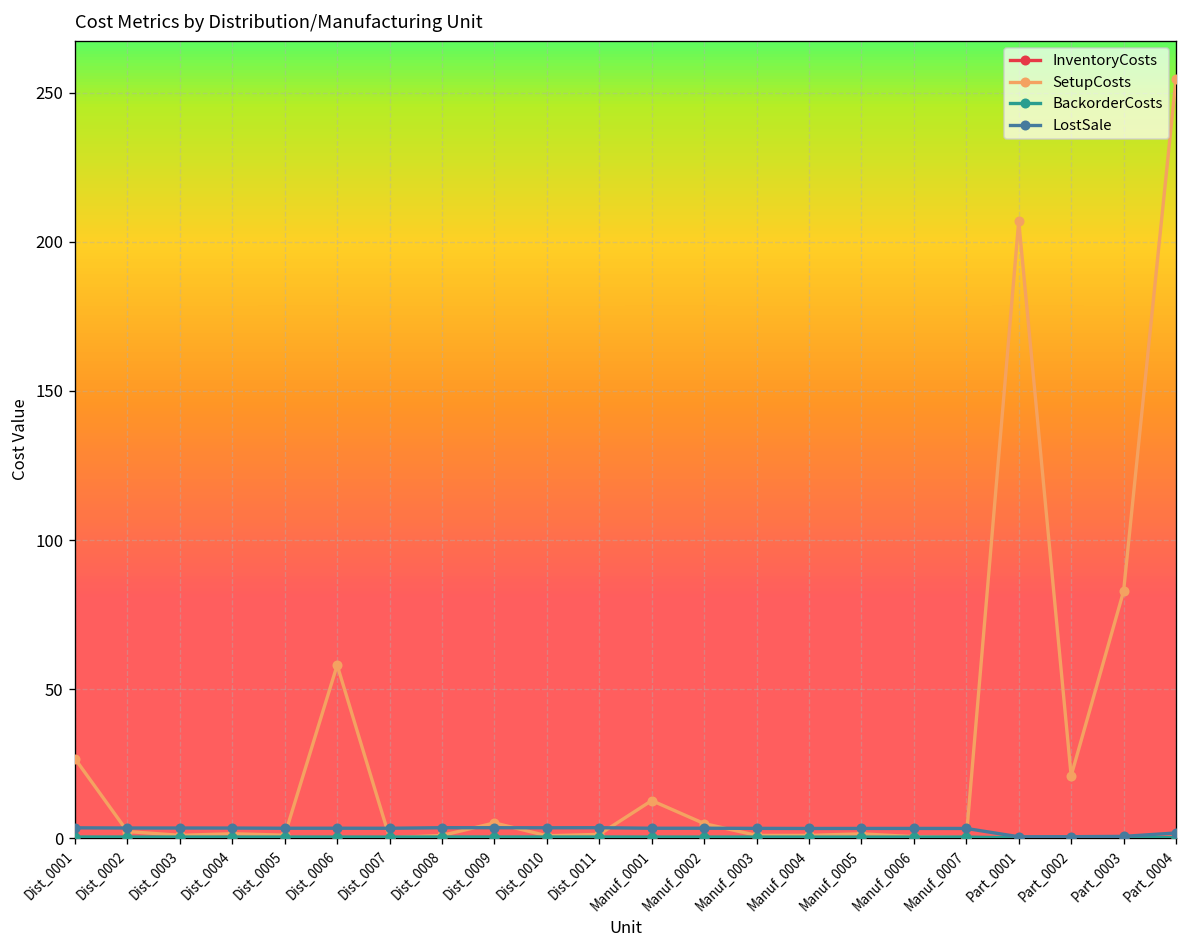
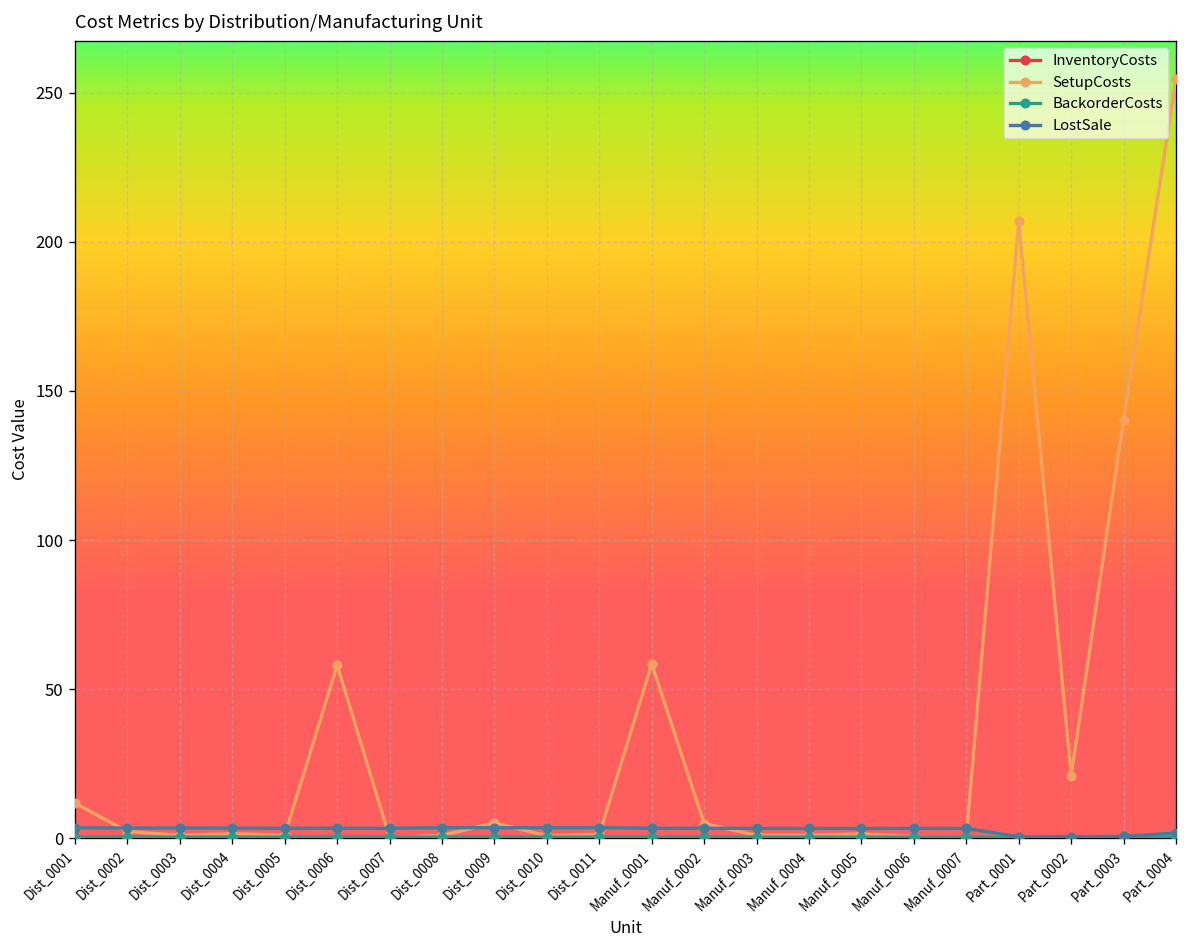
SetupCosts, Dist_0001: 27 -> 12
SetupCosts, Manuf_0001: 13 -> 58
SetupCosts, Part_0003: 83 -> 140
